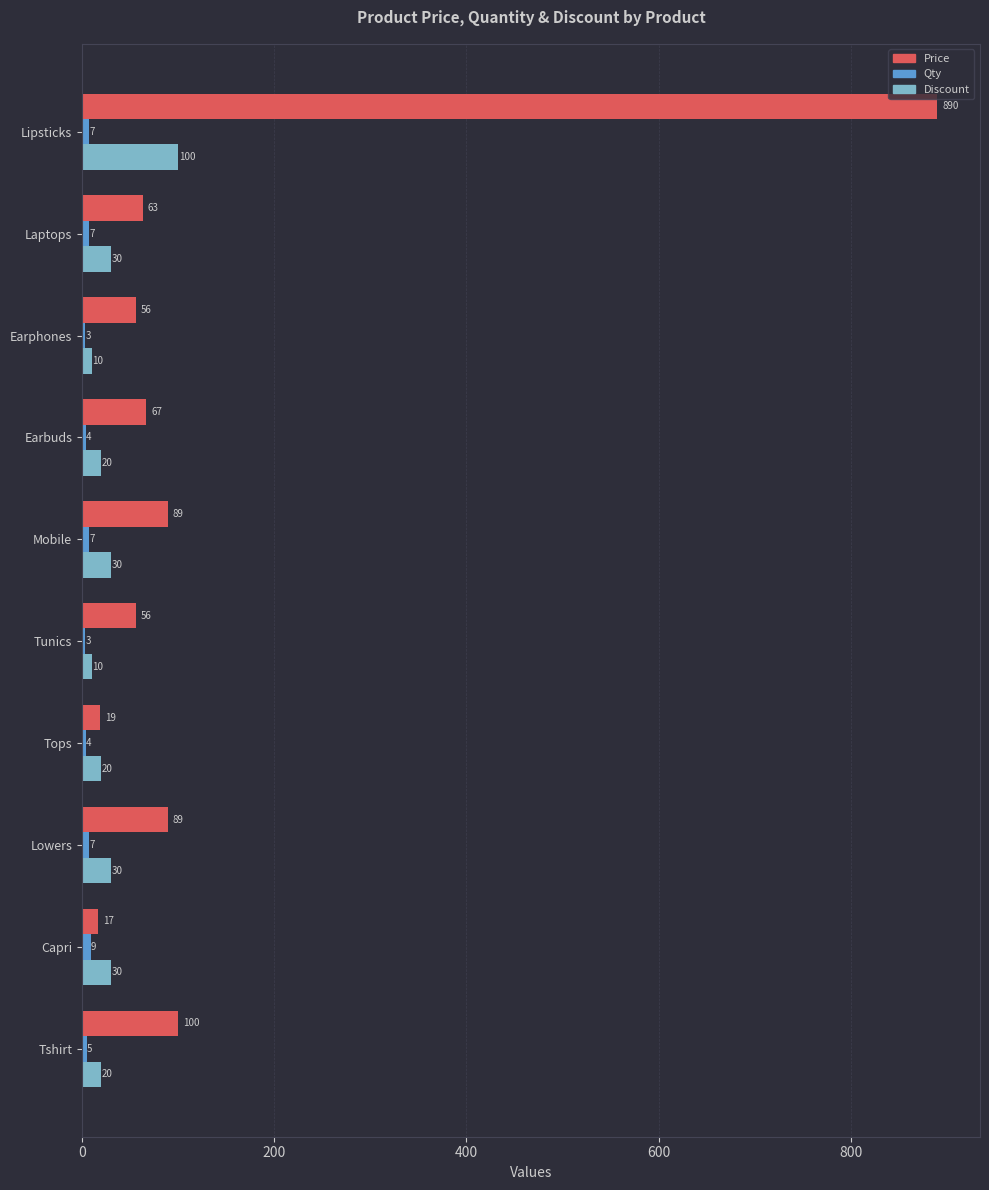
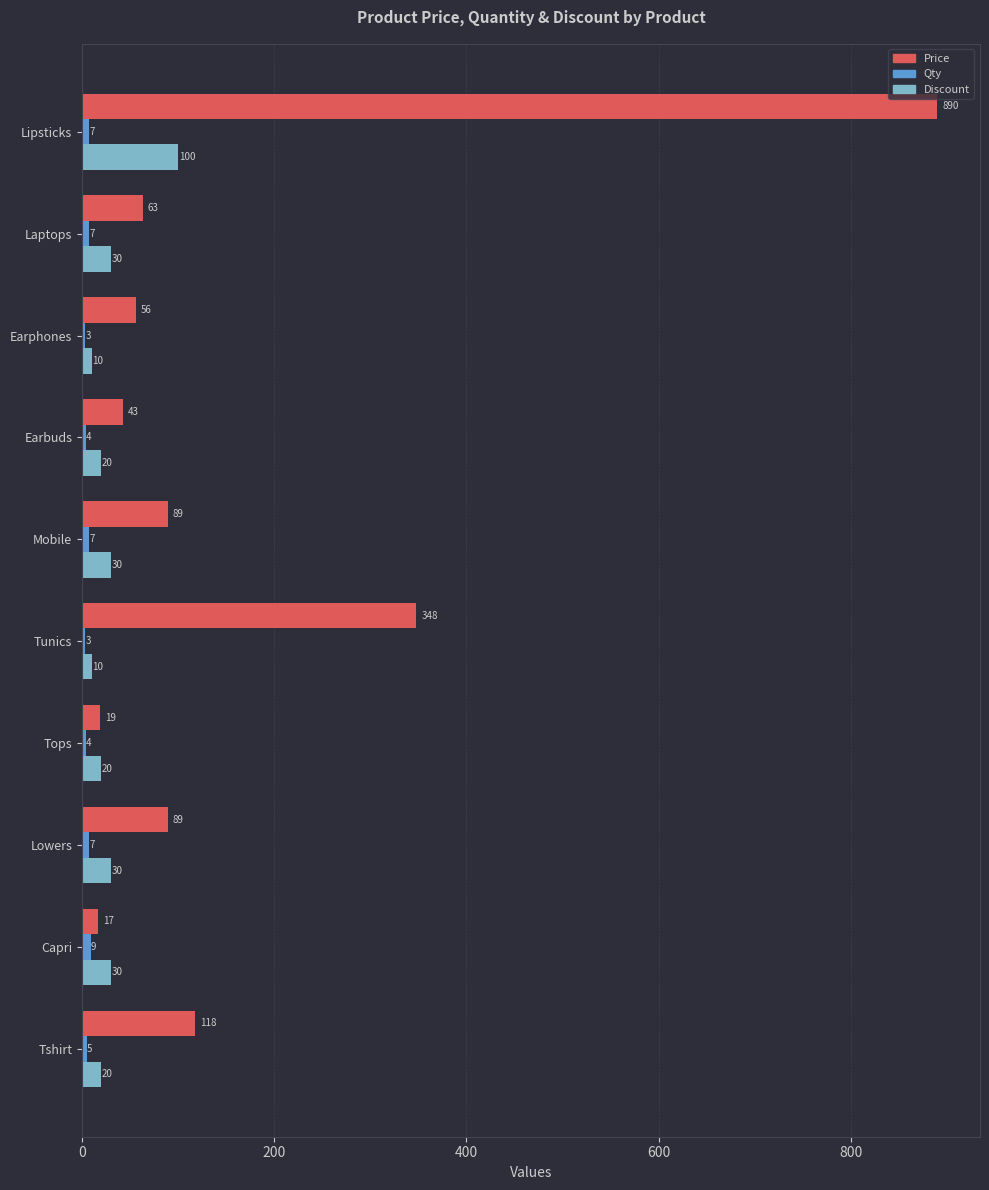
Price, Earbuds: 67 -> 43
Price, Tunics: 56 -> 348
Price, Tshirt: 100 -> 118
